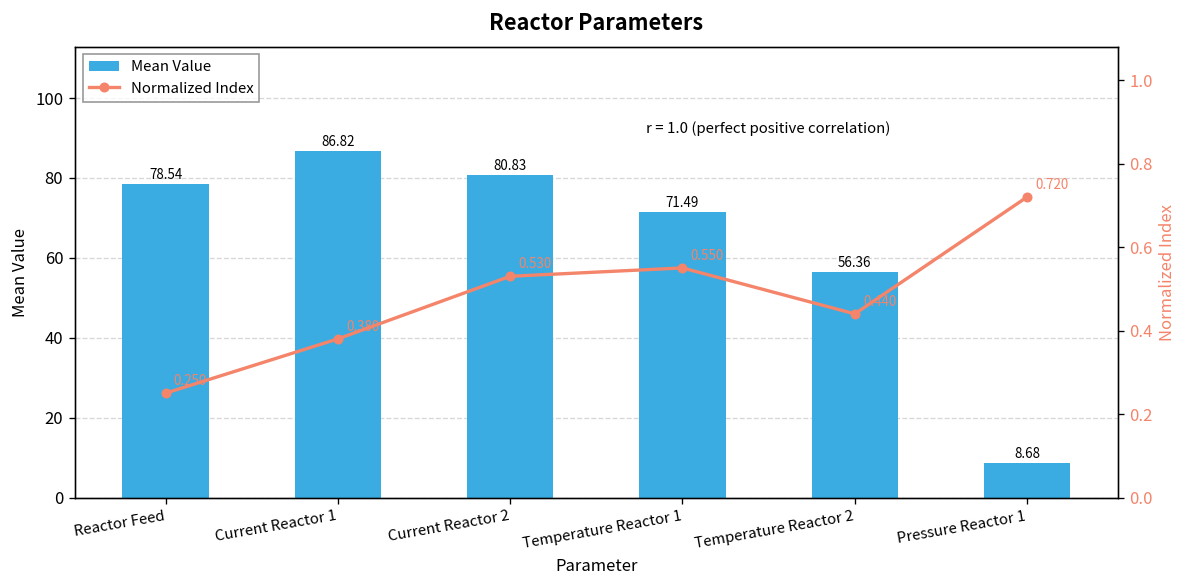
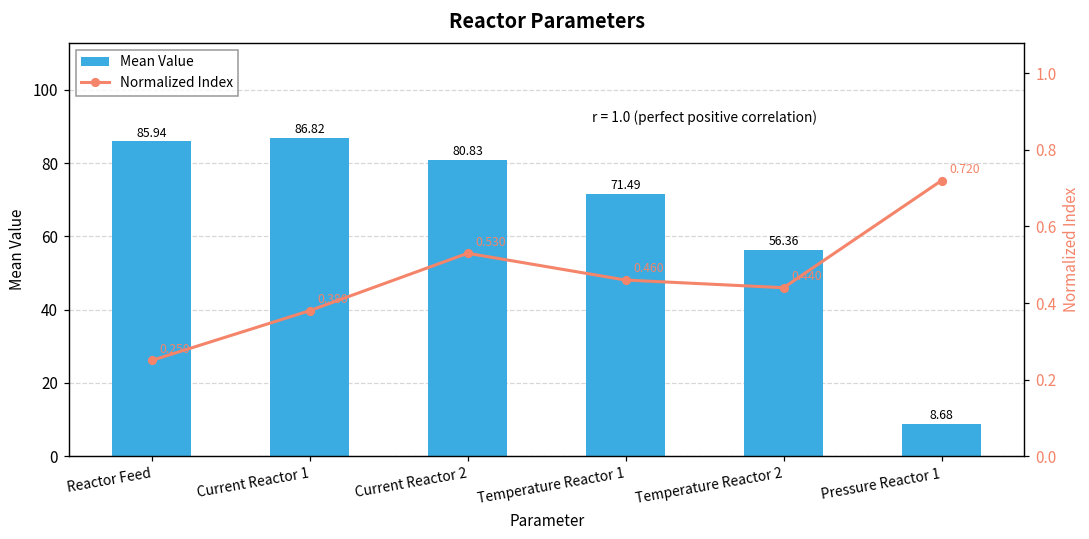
Mean Value, Reactor Feed: 78.54 -> 85.94
Normalized Index, Temperature Reactor 1: 0.550 -> 0.460
